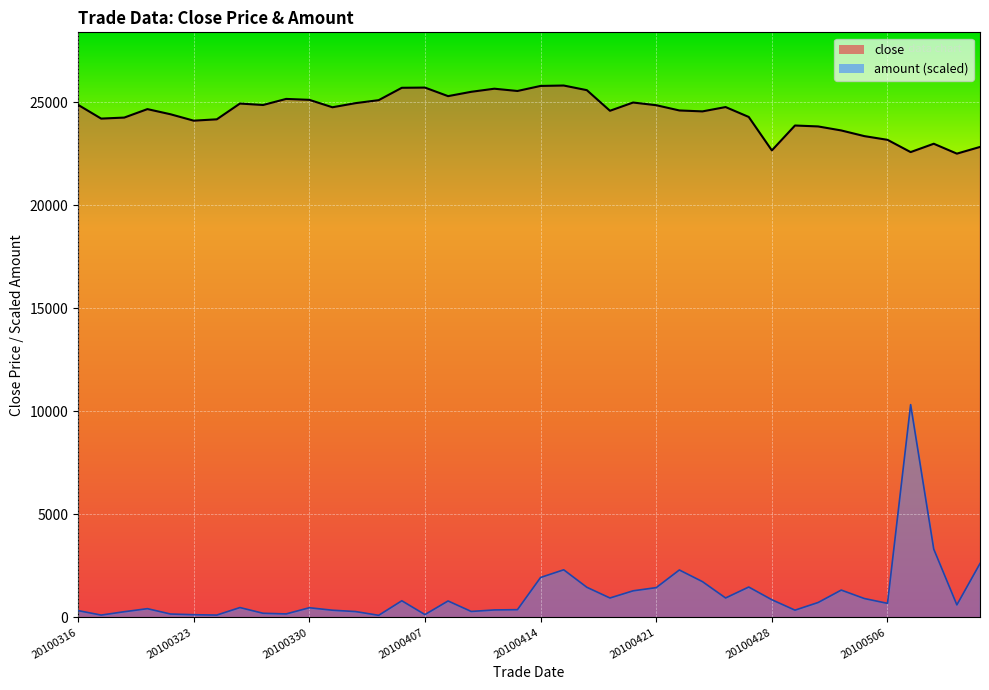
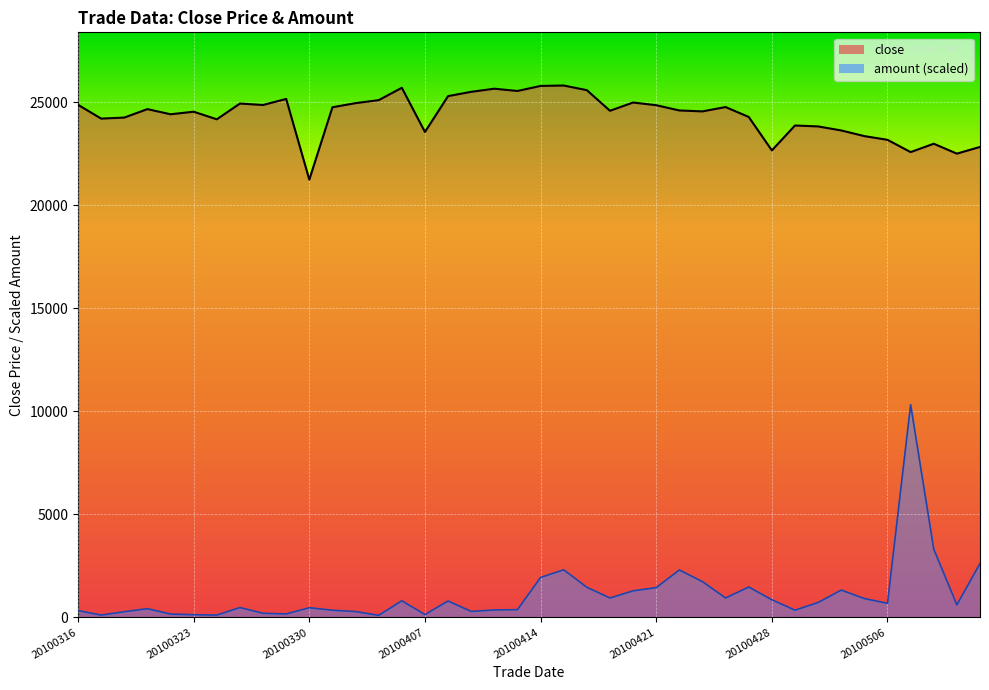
close, 20100323: 24100 -> 24500
close, 20100330: 25100 -> 21200
close, 20100407: 25700 -> 23600
